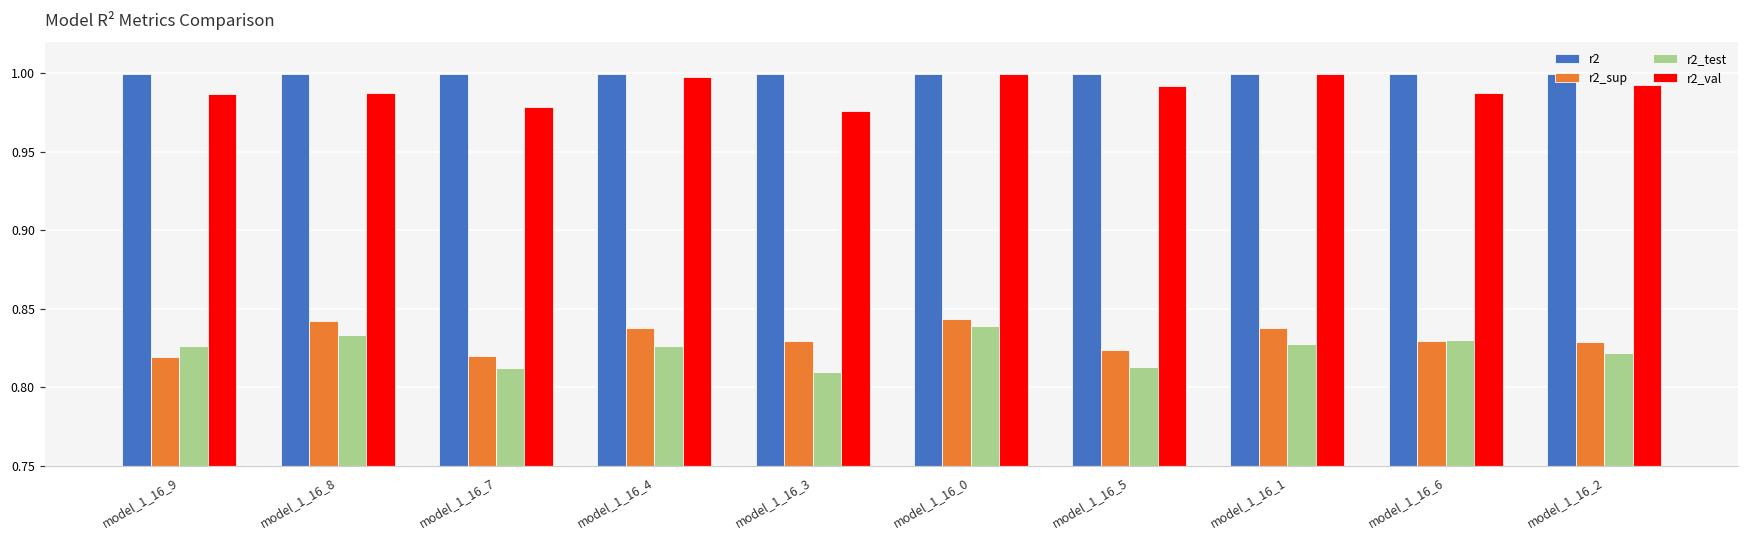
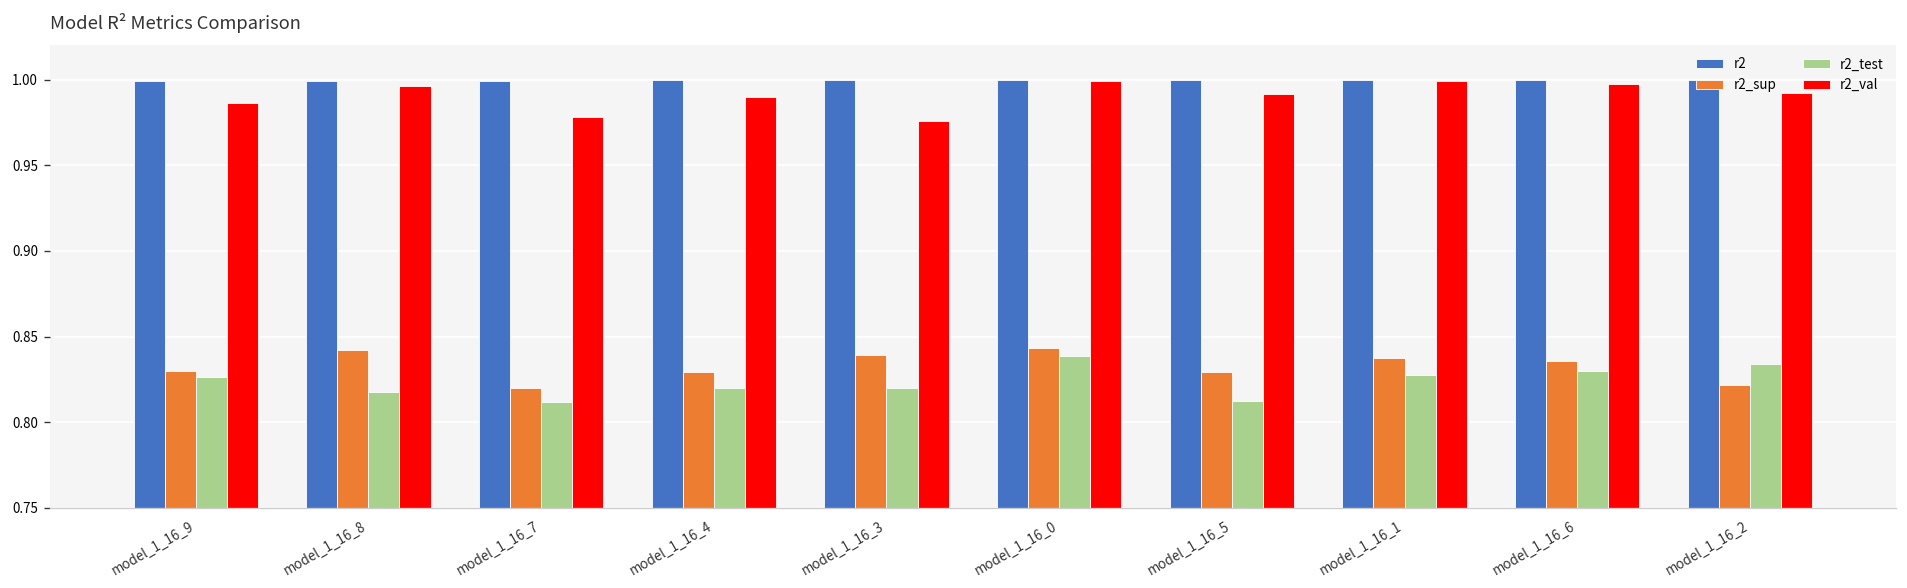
r2_sup, model_1_16_9: 0.819 -> 0.830
r2_test, model_1_16_8: 0.833 -> 0.818
r2_val, model_1_16_8: 0.987 -> 0.996
r2_sup, model_1_16_4: 0.837 -> 0.829
r2_test, model_1_16_4: 0.826 -> 0.820
r2_val, model_1_16_4: 0.998 -> 0.990
r2_sup, model_1_16_3: 0.829 -> 0.839
r2_test, model_1_16_3: 0.810 -> 0.820
r2_sup, model_1_16_5: 0.824 -> 0.829
r2_sup, model_1_16_6: 0.829 -> 0.836
r2_val, model_1_16_6: 0.987 -> 0.997
r2_sup, model_1_16_2: 0.829 -> 0.822
r2_test, model_1_16_2: 0.822 -> 0.834
